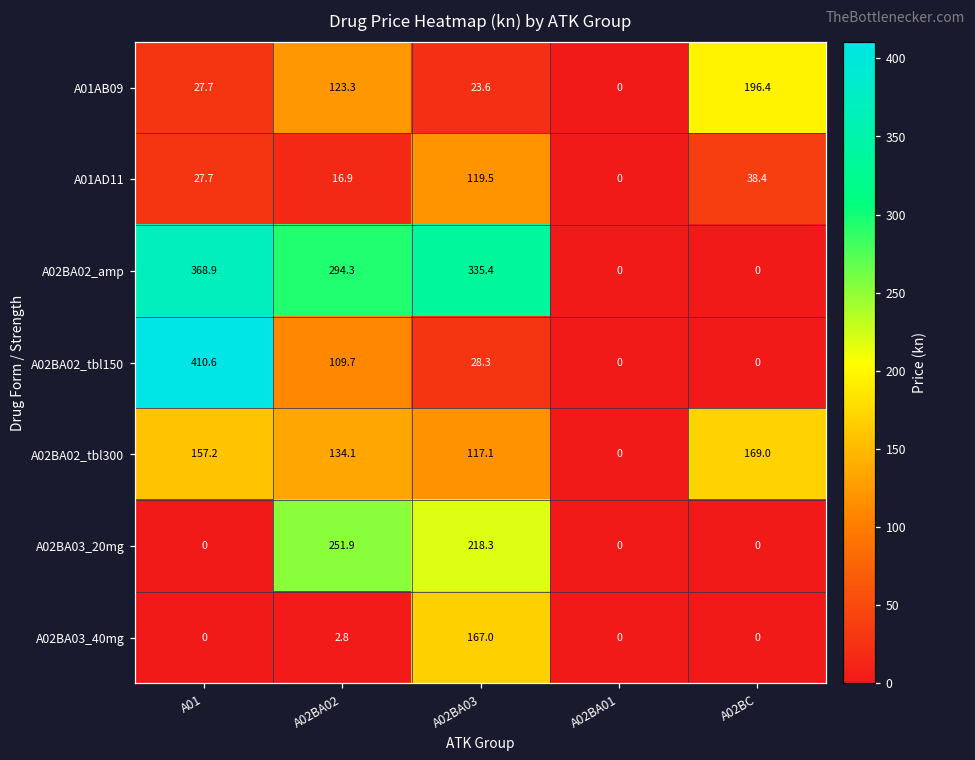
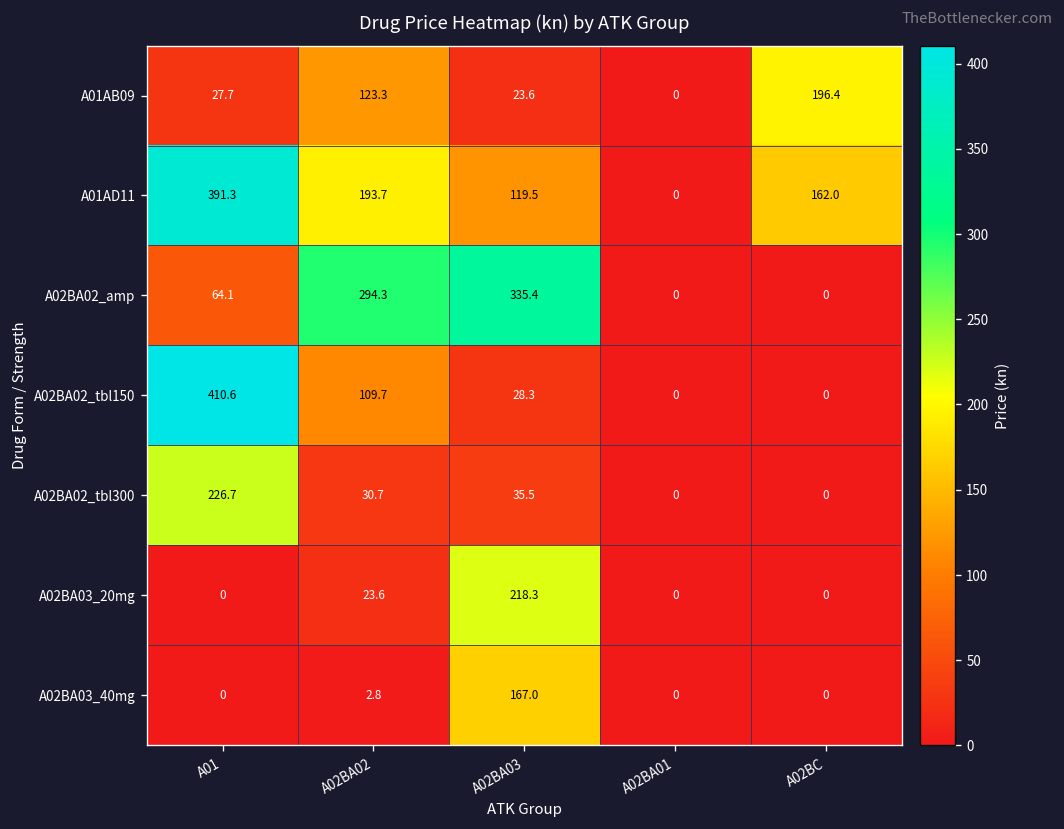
A01AD11, A01: 27.7 -> 391.3
A01AD11, A02BA02: 16.9 -> 193.7
A01AD11, A02BC: 38.4 -> 162.0
A02BA02_amp, A01: 368.9 -> 64.1
A02BA02_tbl300, A01: 157.2 -> 226.7
A02BA02_tbl300, A02BA02: 134.1 -> 30.7
A02BA02_tbl300, A02BA03: 117.1 -> 35.5
A02BA02_tbl300, A02BC: 169.0 -> 0
A02BA03_20mg, A02BA02: 251.9 -> 23.6
